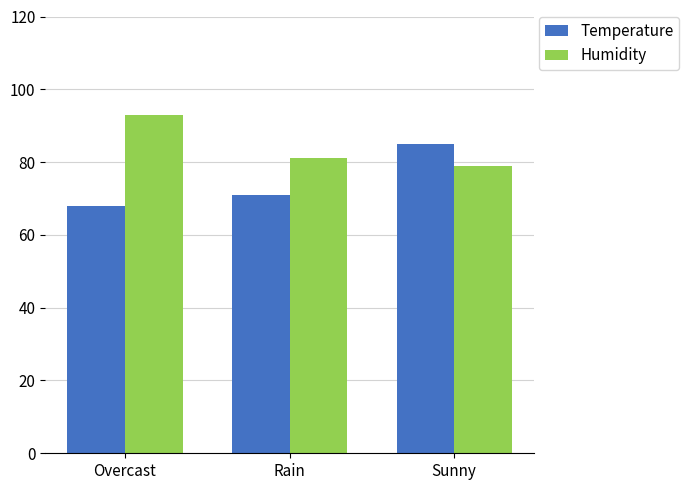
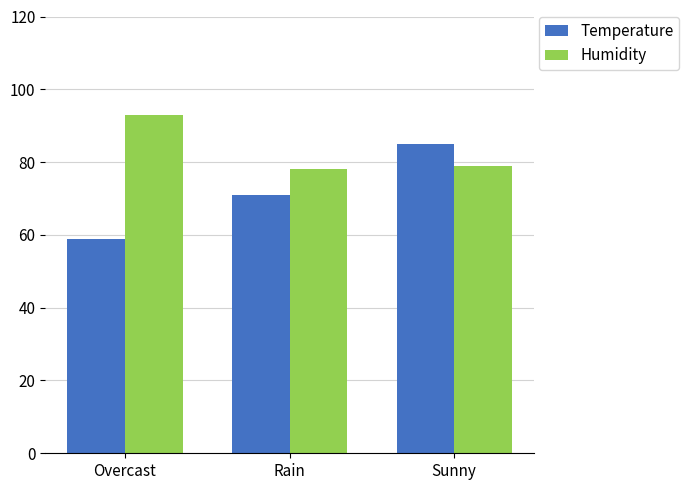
Temperature, Overcast: 68 -> 59
Humidity, Rain: 81 -> 78
